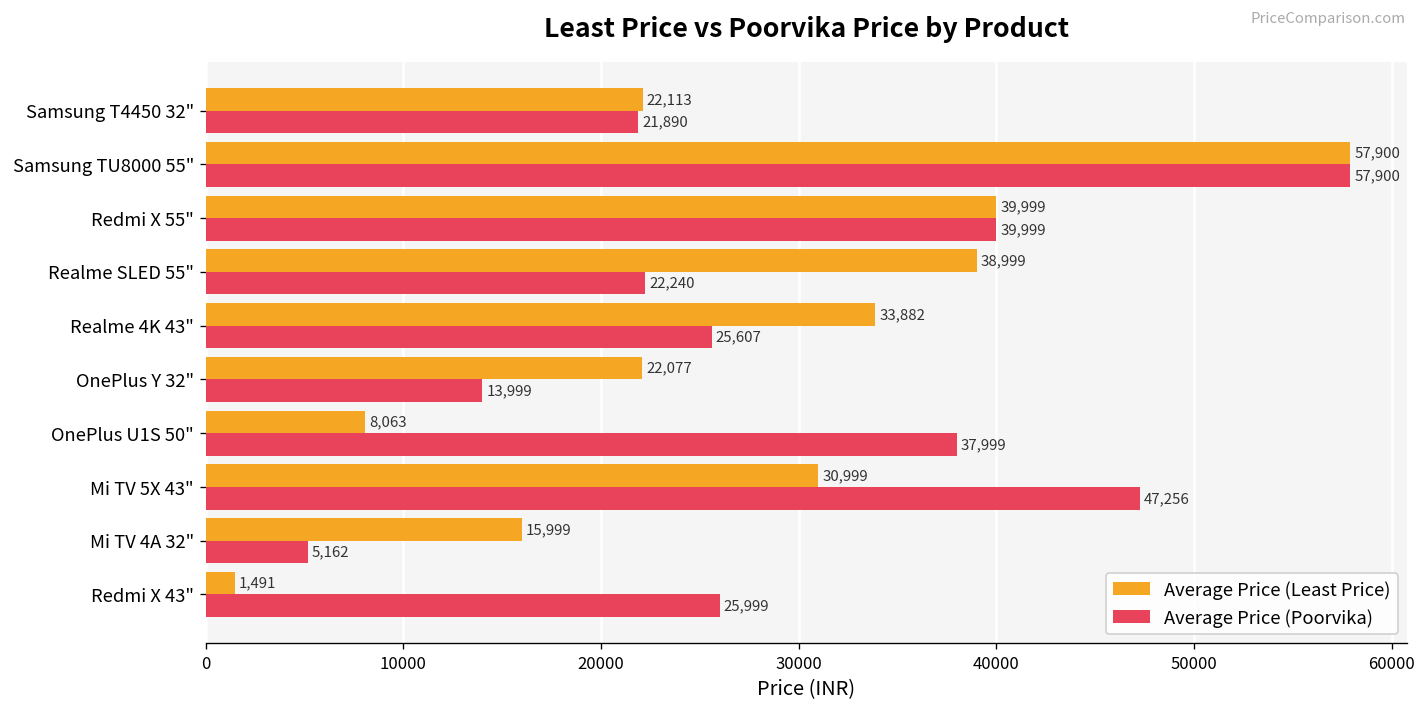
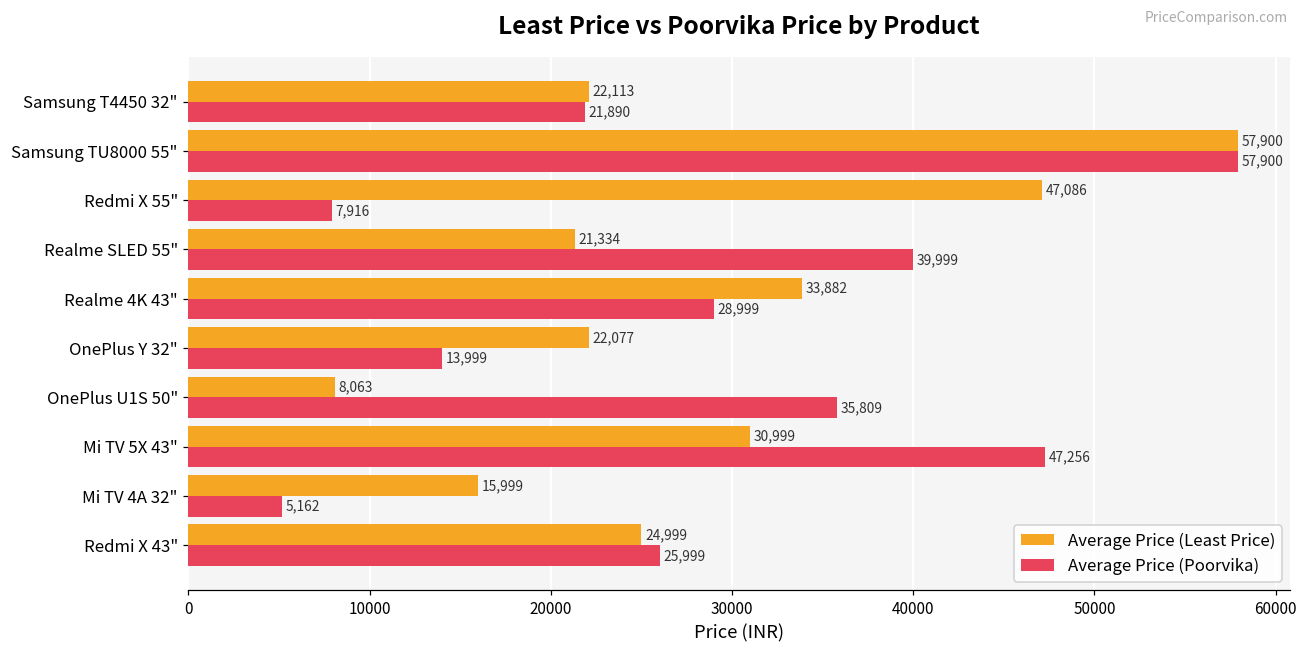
Average Price (Least Price), Redmi X 55": 39,999 -> 47,086
Average Price (Poorvika), Redmi X 55": 39,999 -> 7,916
Average Price (Least Price), Realme SLED 55": 38,999 -> 21,334
Average Price (Poorvika), Realme SLED 55": 22,240 -> 39,999
Average Price (Poorvika), Realme 4K 43": 25,607 -> 28,999
Average Price (Poorvika), OnePlus U1S 50": 37,999 -> 35,809
Average Price (Least Price), Redmi X 43": 1,491 -> 24,999
